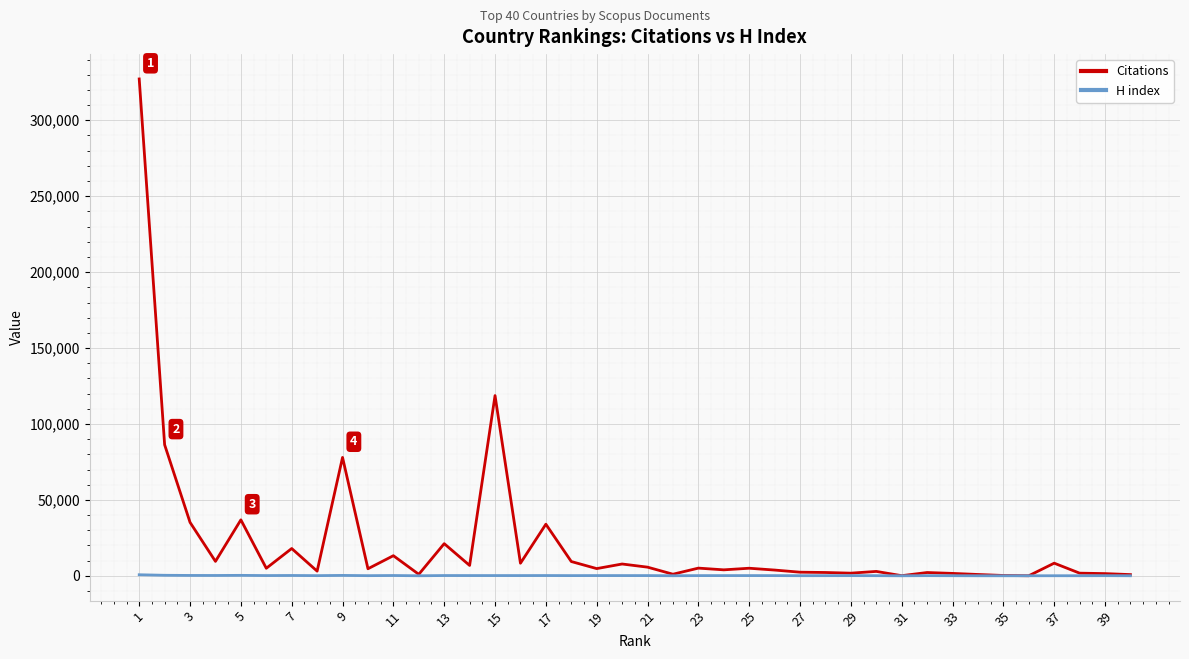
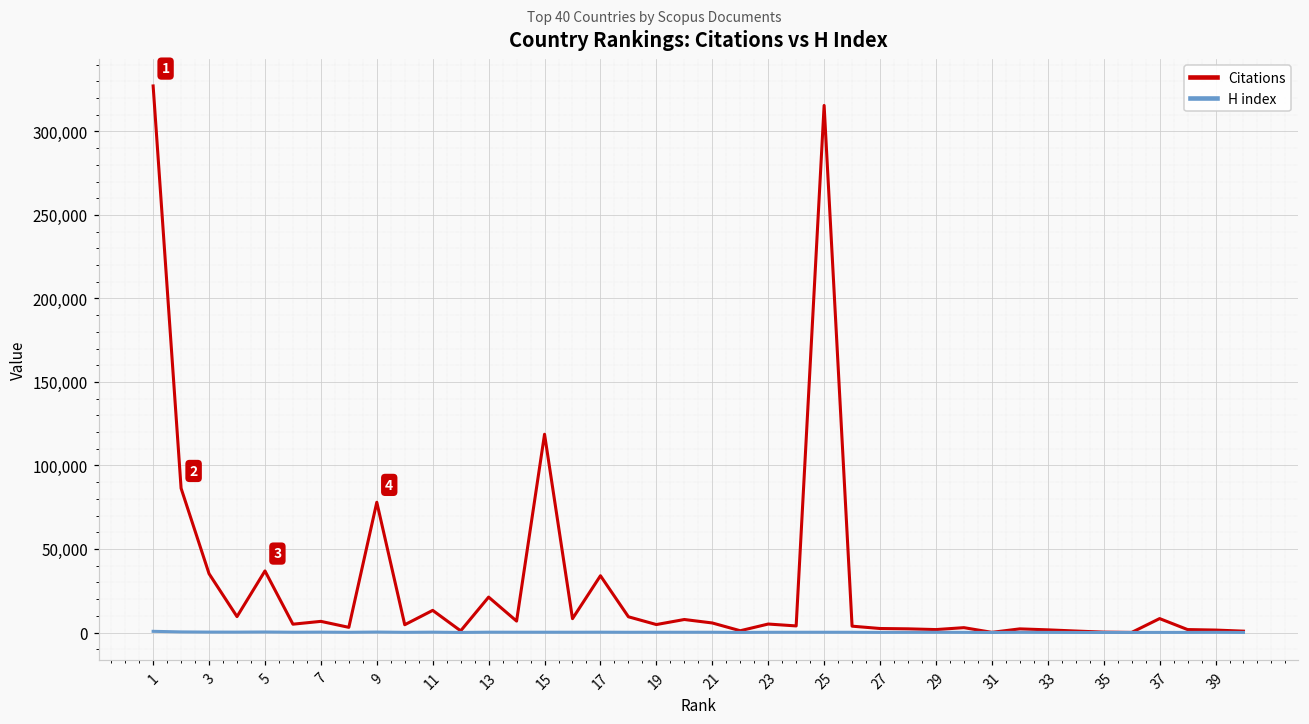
Citations, 7: 18,000 -> 7,000
Citations, 25: 5,000 -> 316,000
